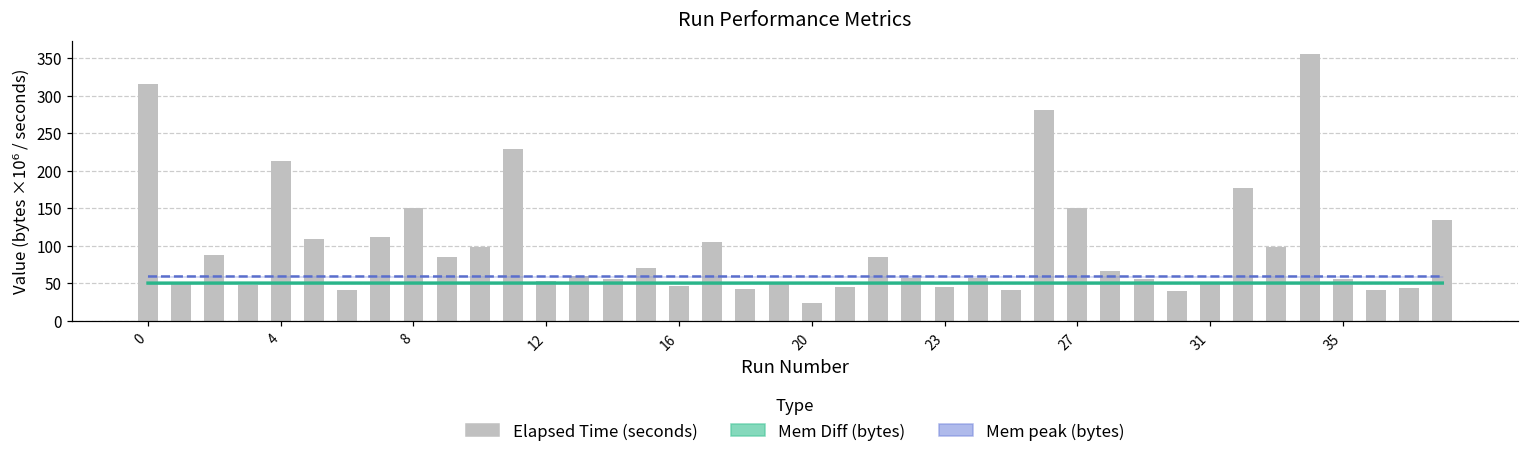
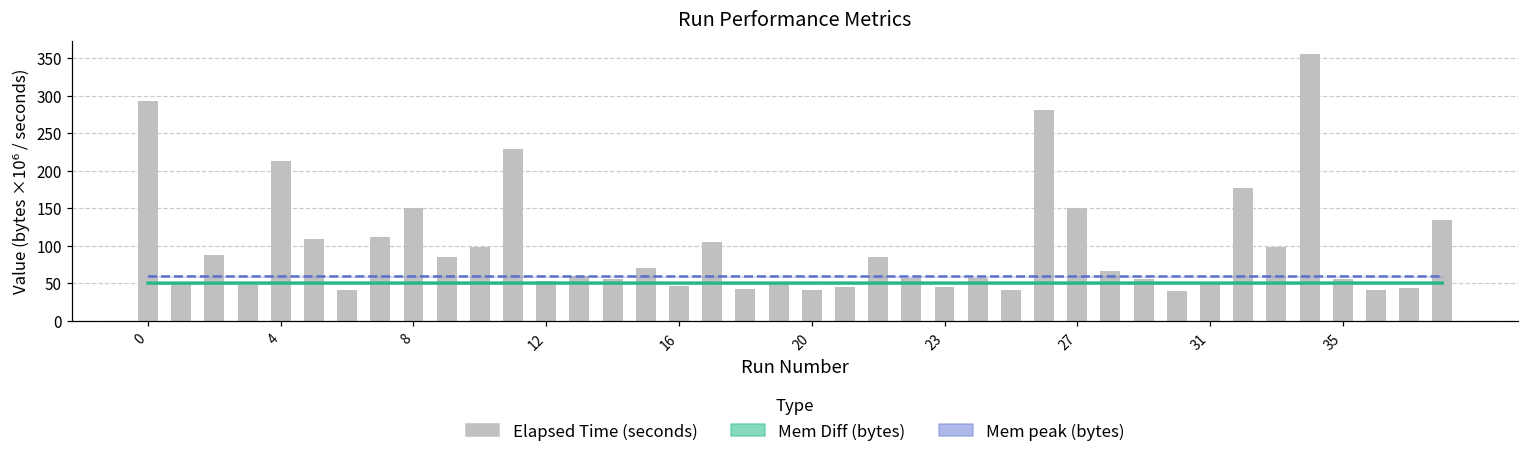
Elapsed Time (seconds), 0: 320 -> 290
Elapsed Time (seconds), 20: 20 -> 40
